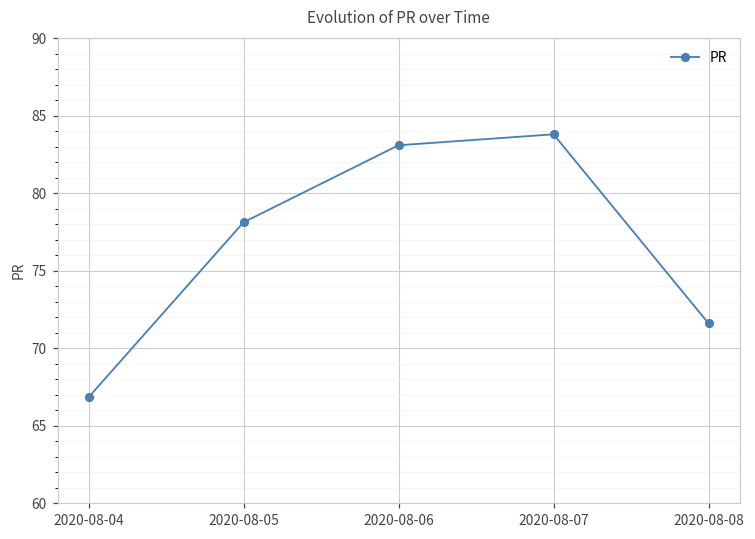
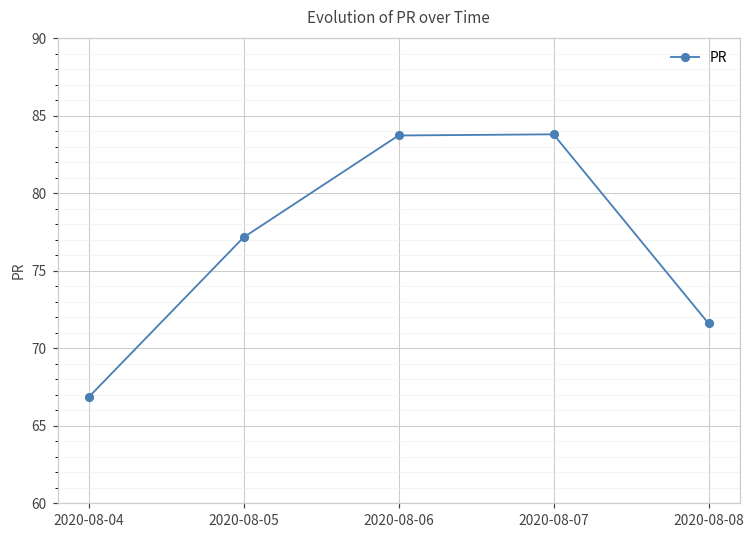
2020-08-05: 78.1 -> 77.1
2020-08-06: 83.1 -> 83.7
